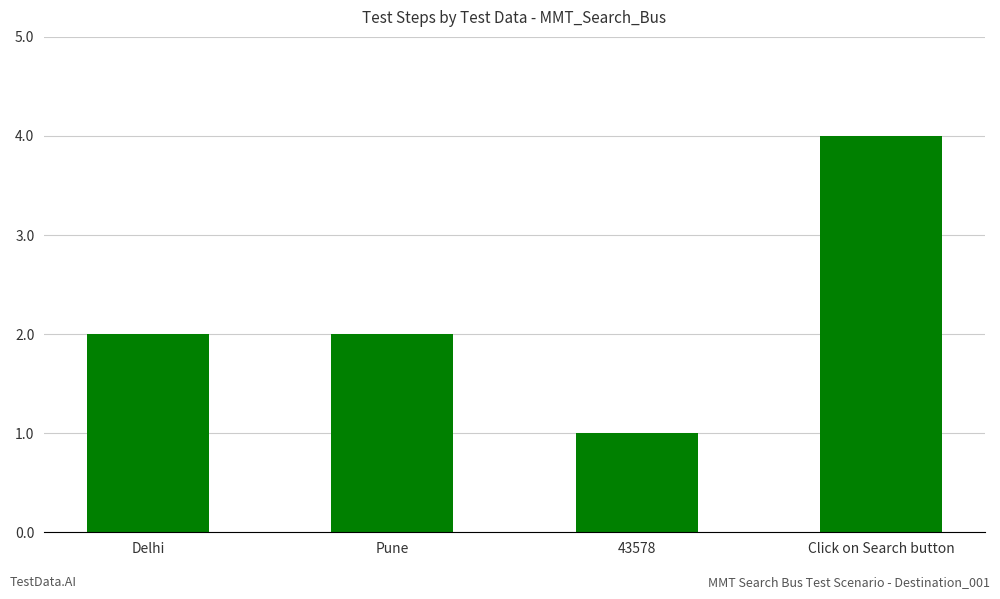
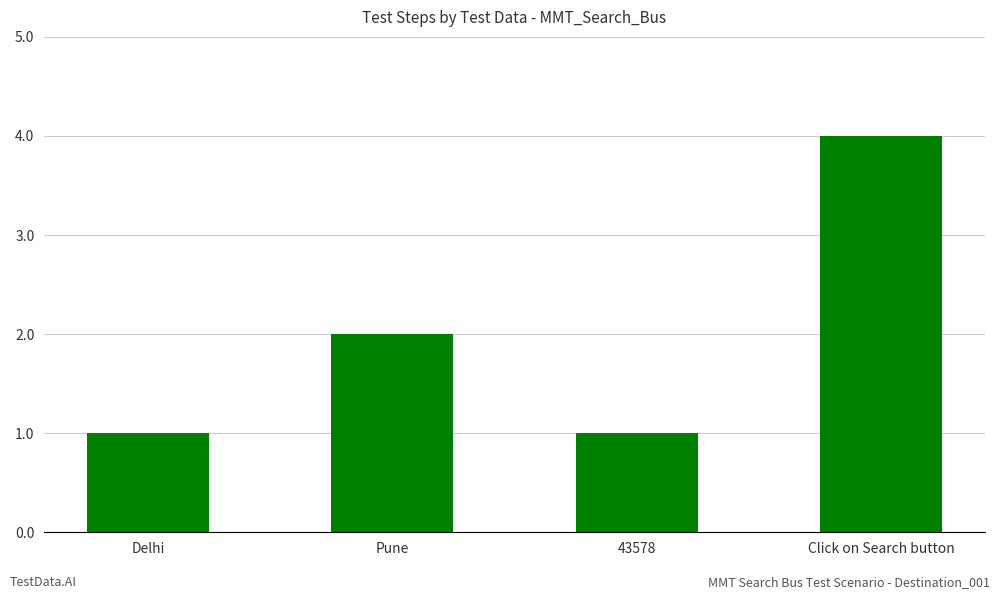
Delhi: 2 -> 1
